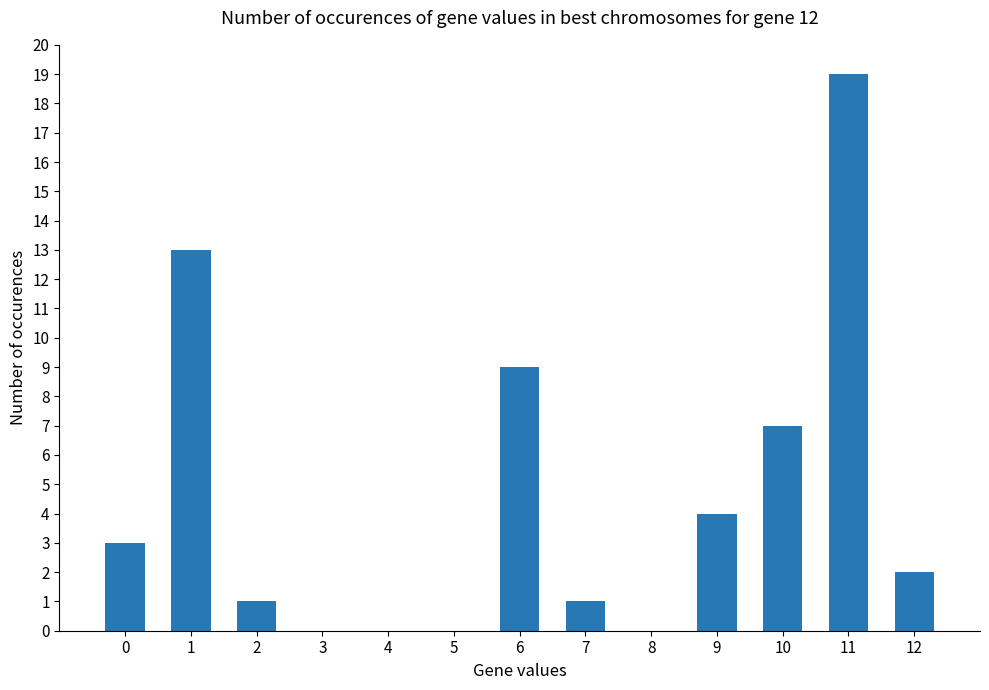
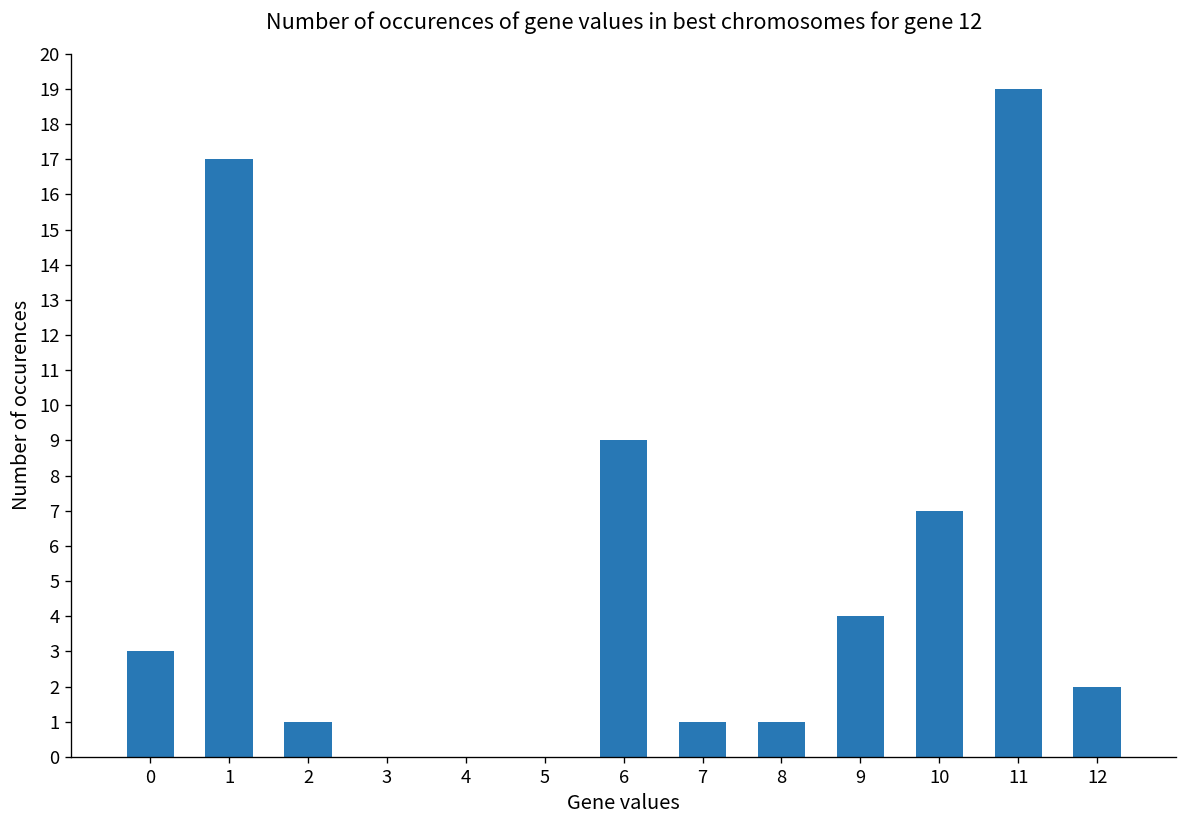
1: 13 -> 17
8: 0 -> 1
